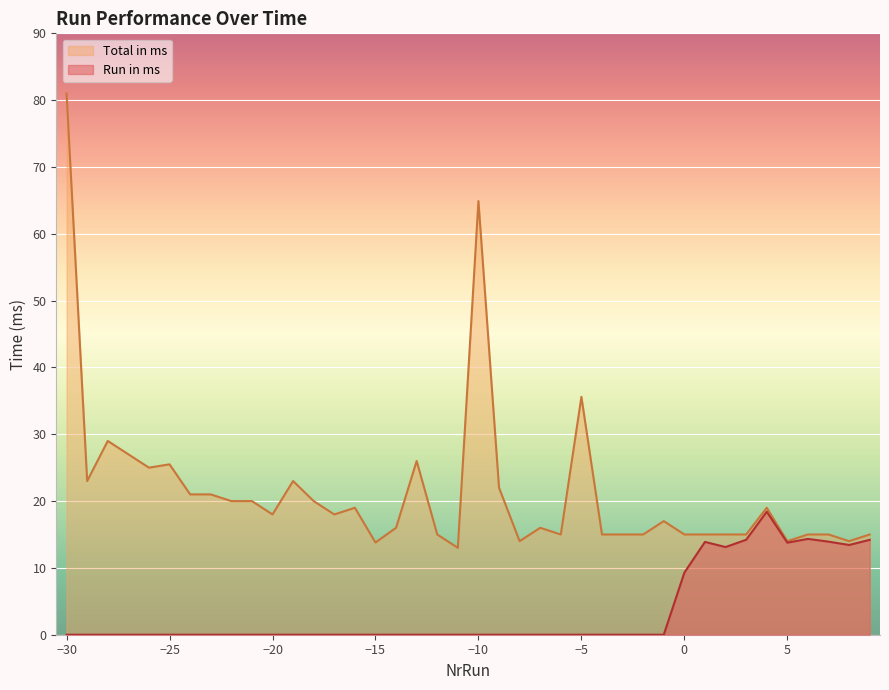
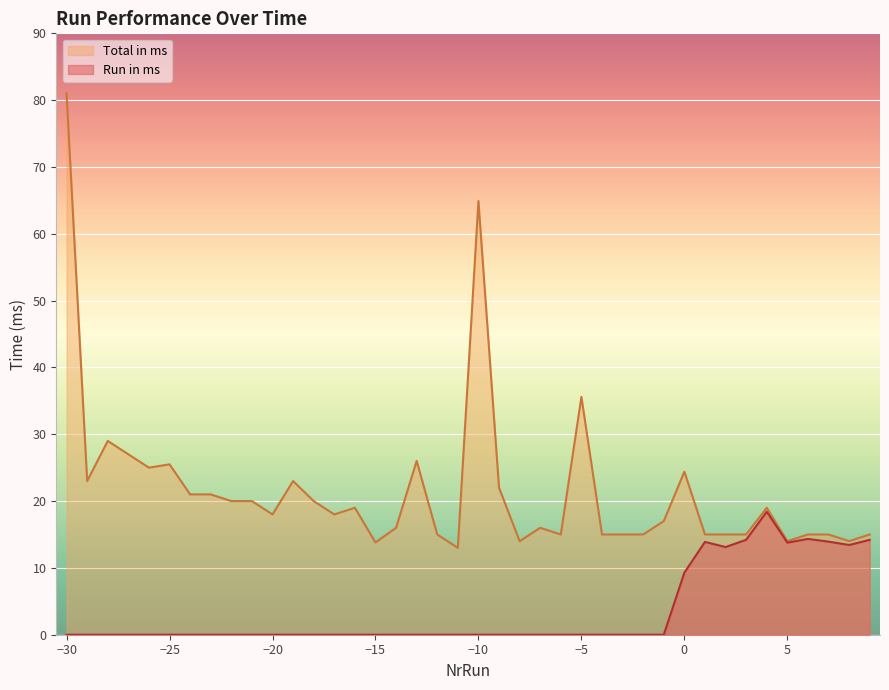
Total in ms, 0: 15 -> 24
